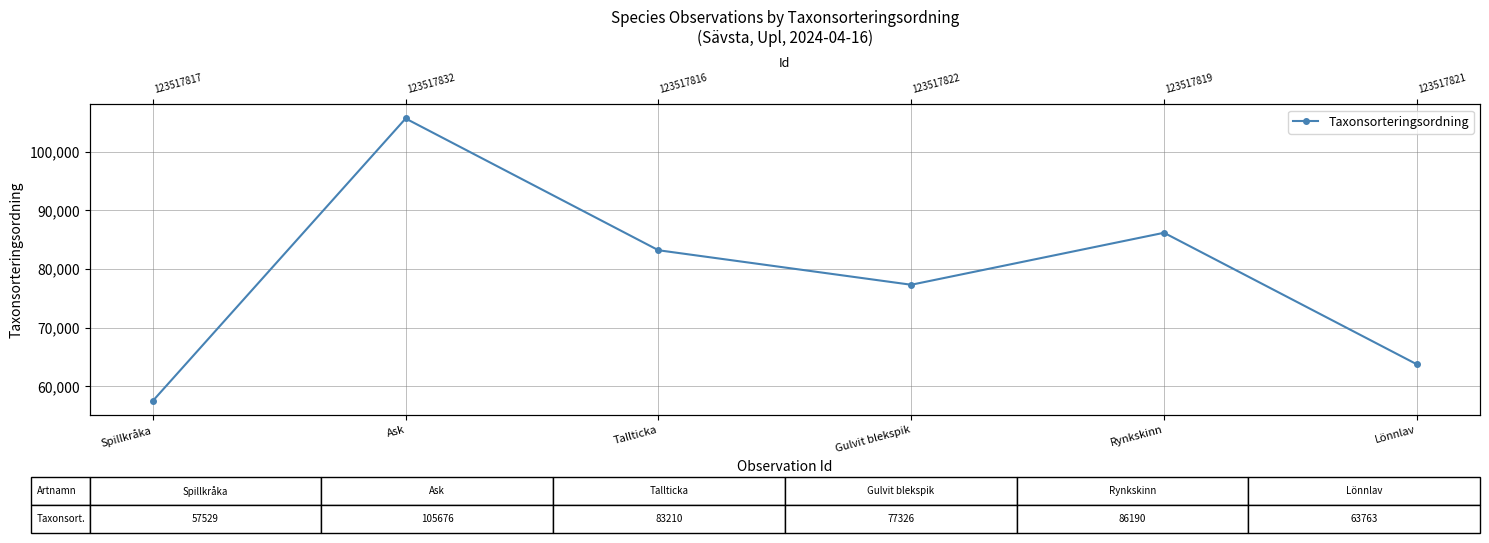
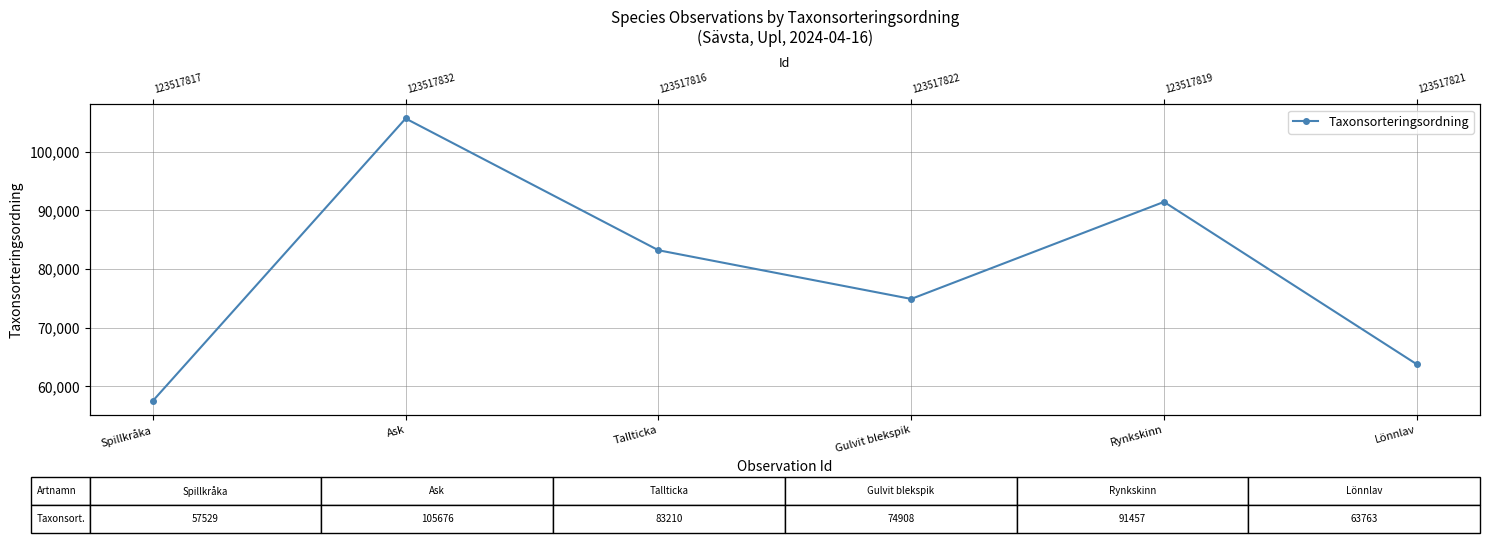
Gulvit blekspik: 77326 -> 74908
Rynkskinn: 86190 -> 91457
